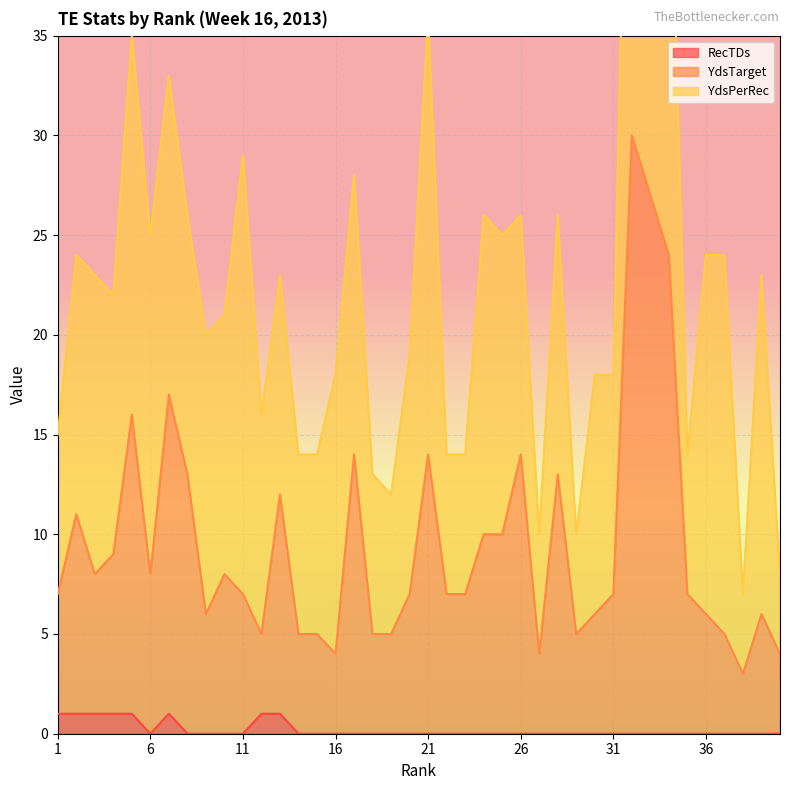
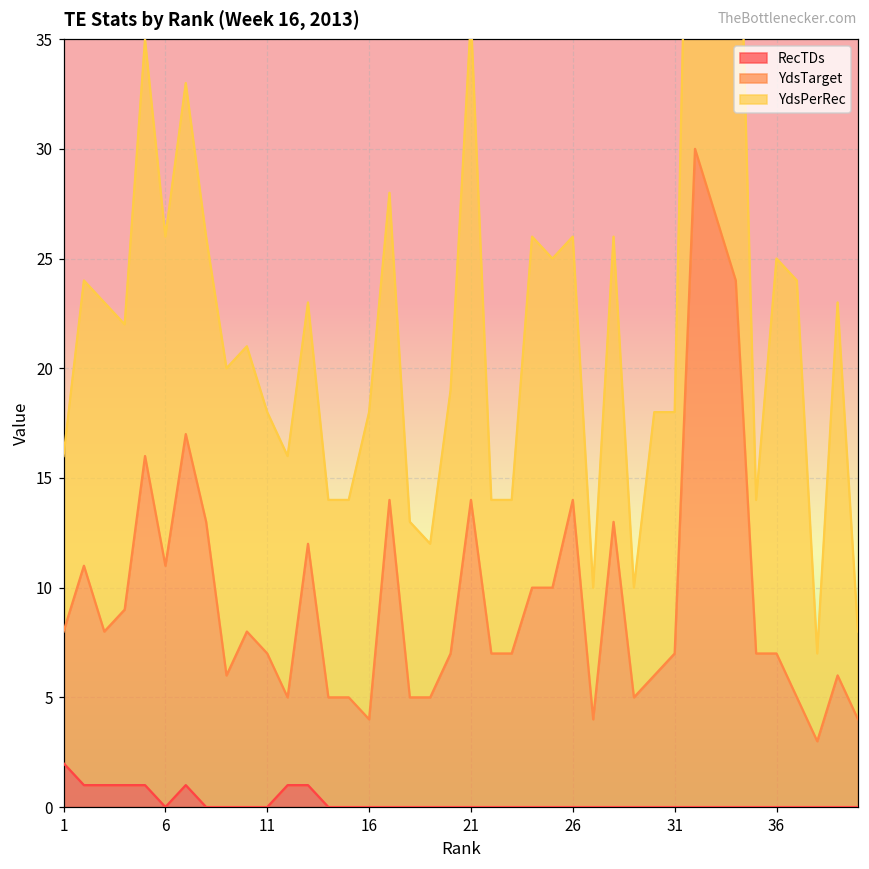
RecTDs, 1: 1 -> 2
YdsTarget, 6: 8 -> 11
YdsPerRec, 6: 17 -> 15
YdsPerRec, 11: 22 -> 11
YdsTarget, 36: 6 -> 7
